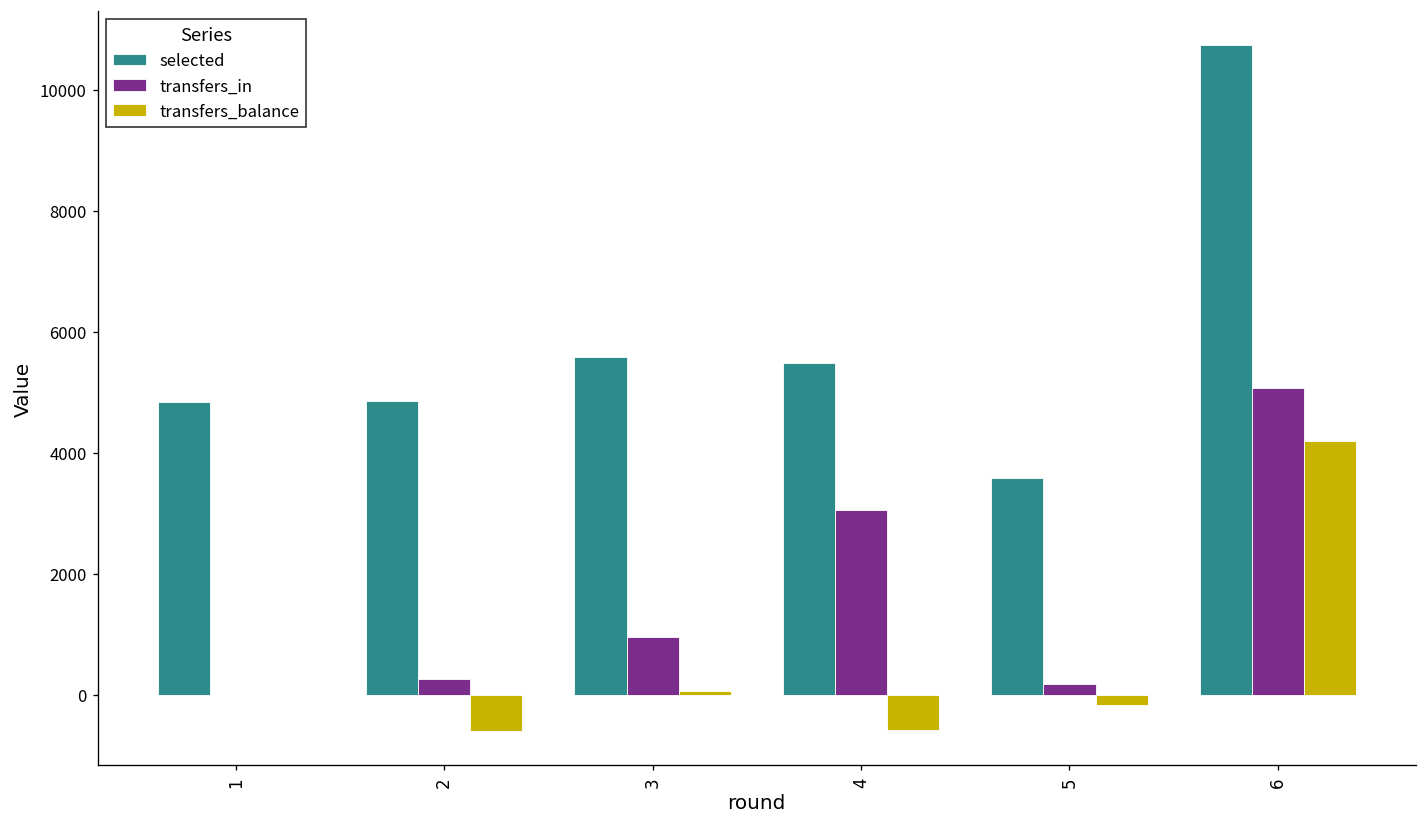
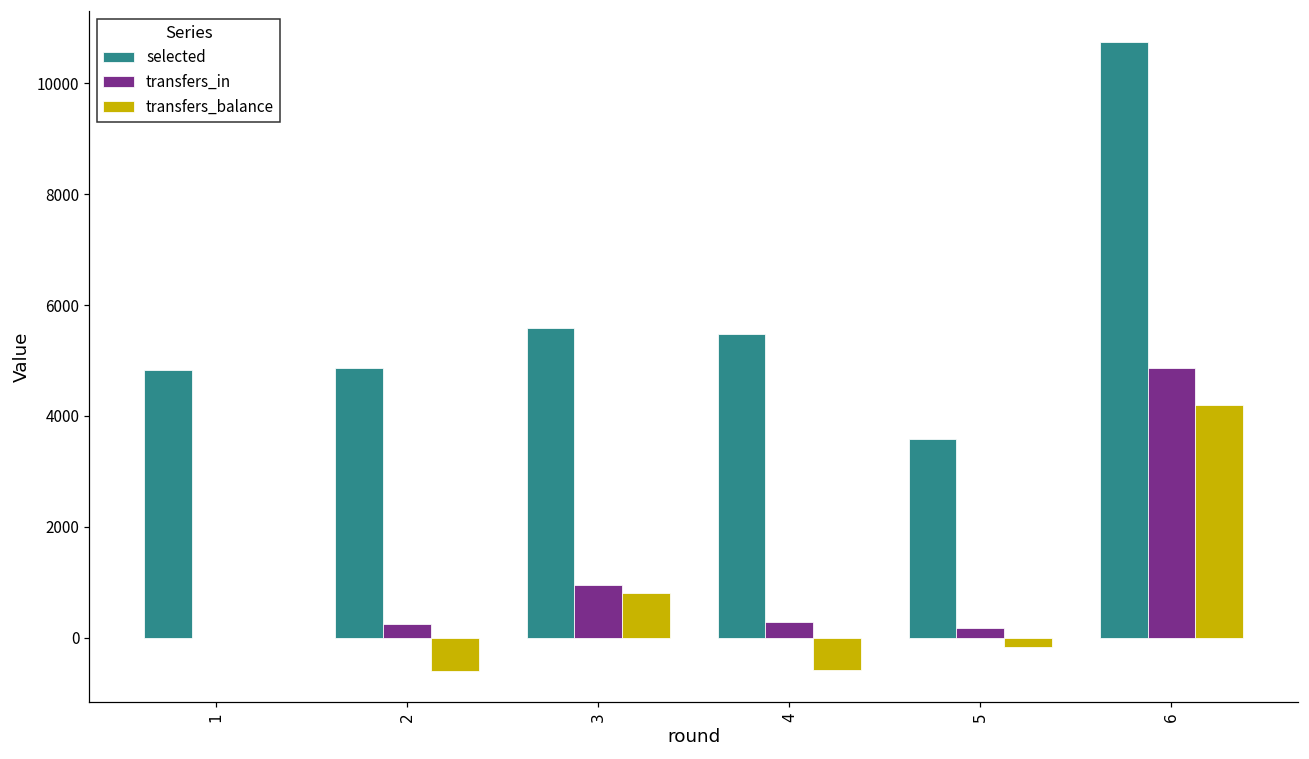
transfers_balance, 3: 100 -> 800
transfers_in, 4: 3100 -> 300
transfers_in, 6: 5100 -> 4900
